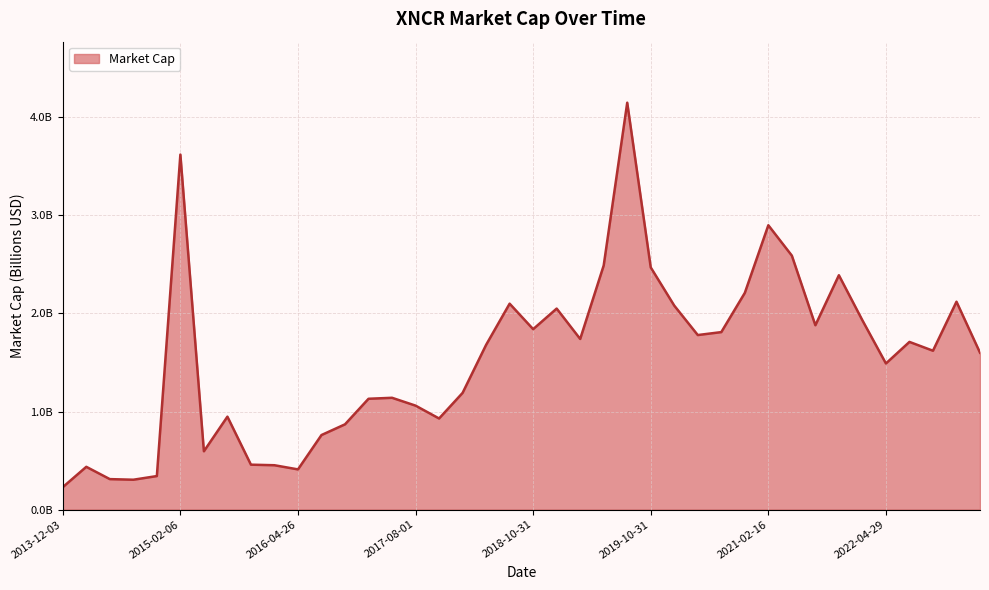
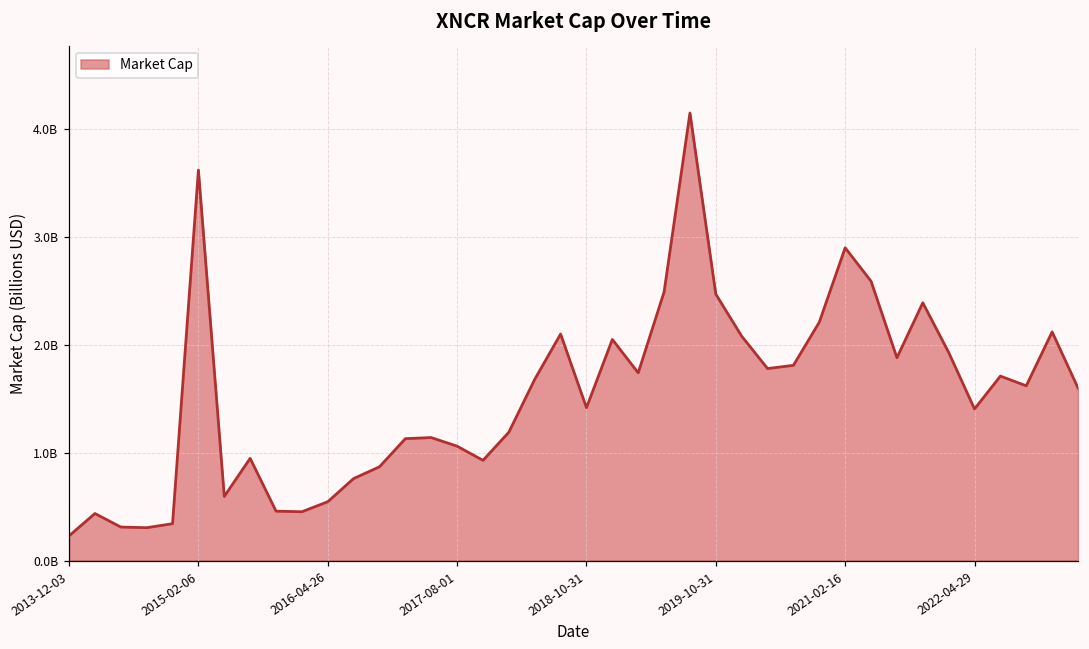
2016-04-26: 400000000 -> 500000000
2018-10-31: 1800000000 -> 1400000000
2022-04-29: 1500000000 -> 1400000000
